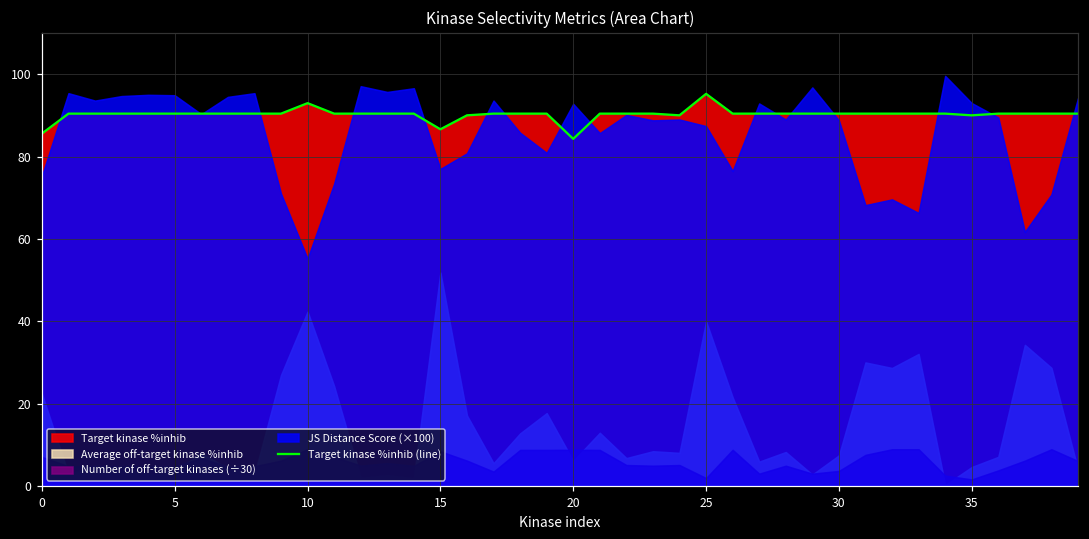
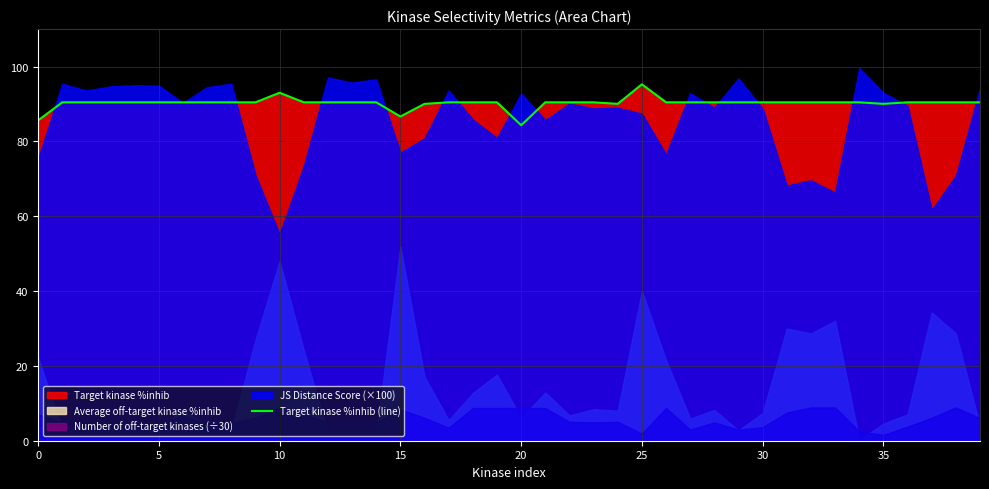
Average off-target kinase %inhib, 10: 42 -> 48
